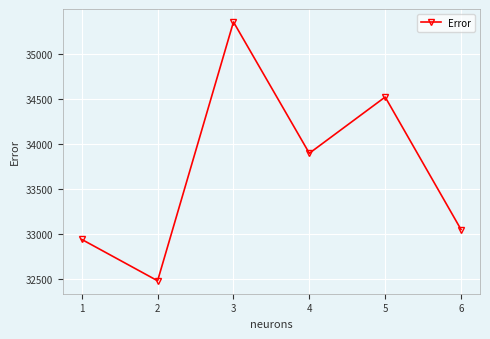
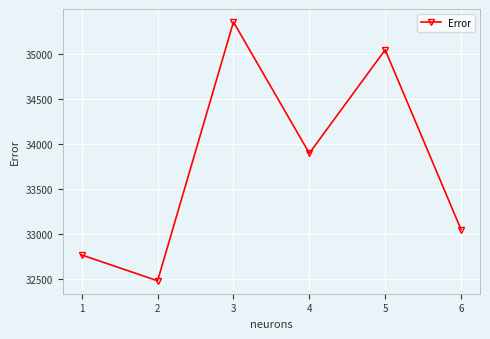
1: 32900 -> 32800
5: 34500 -> 35000
